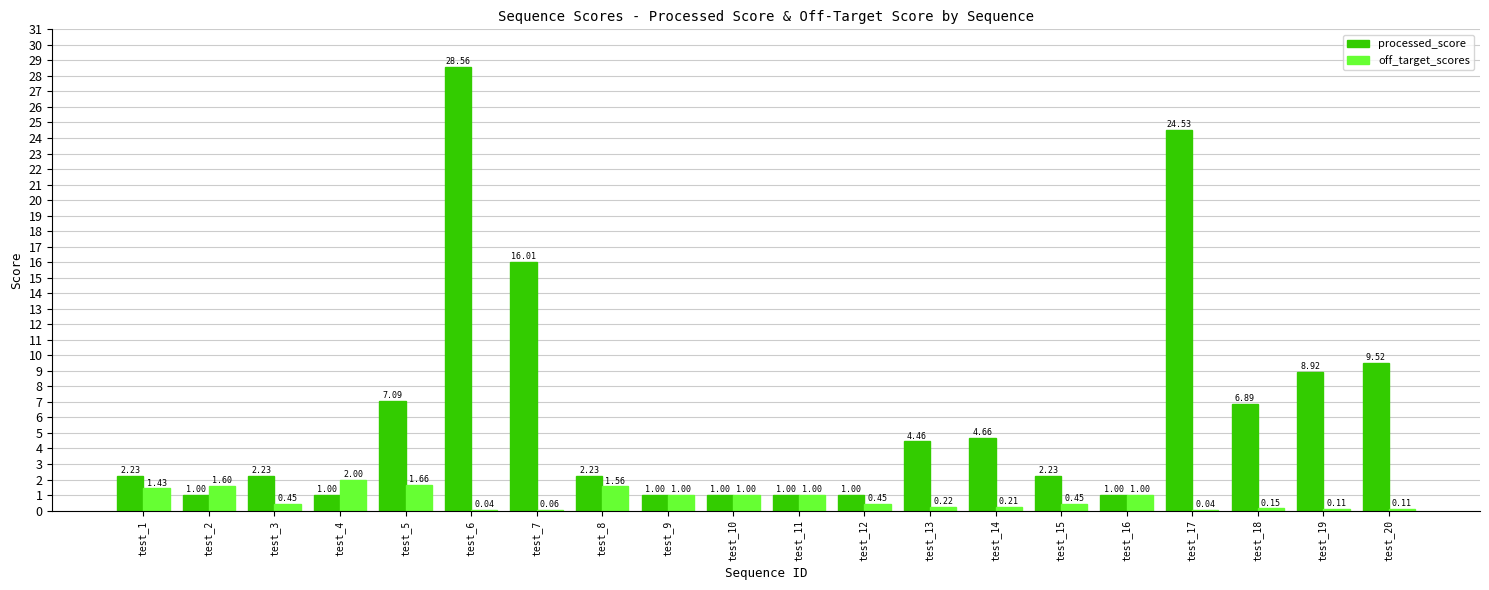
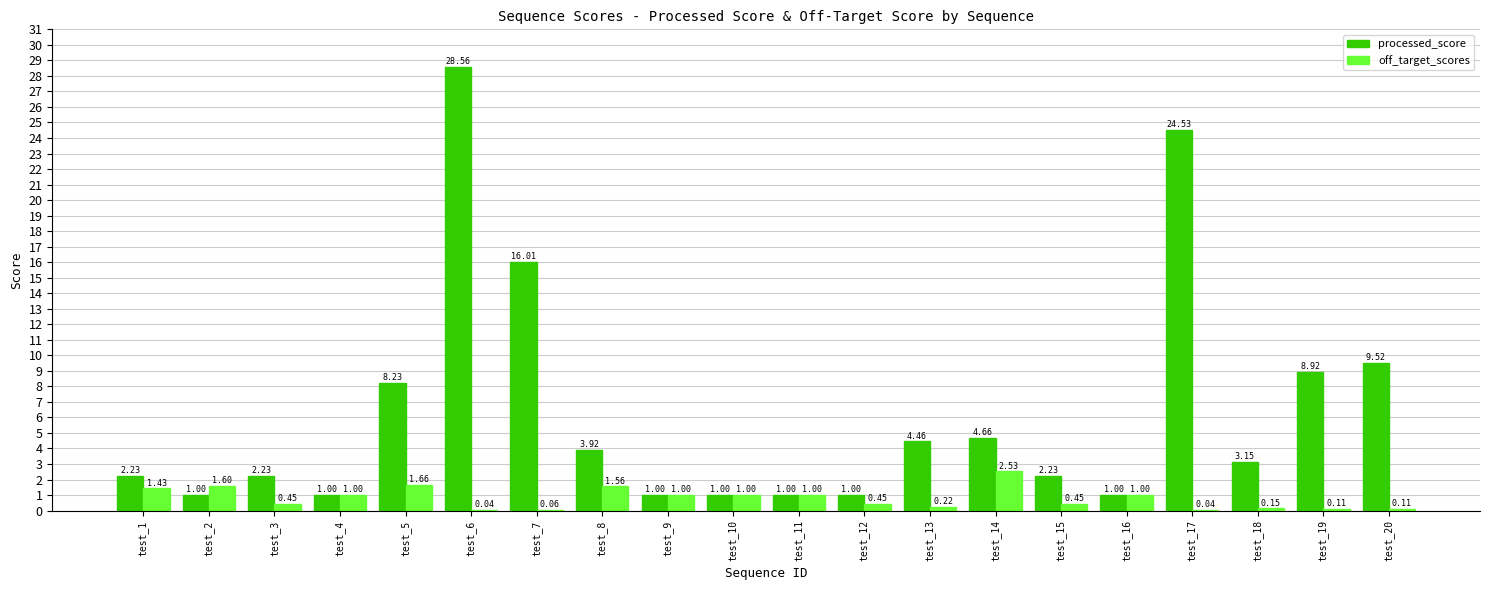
off_target_scores, test_4: 2.00 -> 1.00
processed_score, test_5: 7.09 -> 8.23
processed_score, test_8: 2.23 -> 3.92
off_target_scores, test_14: 0.21 -> 2.53
processed_score, test_18: 6.89 -> 3.15
